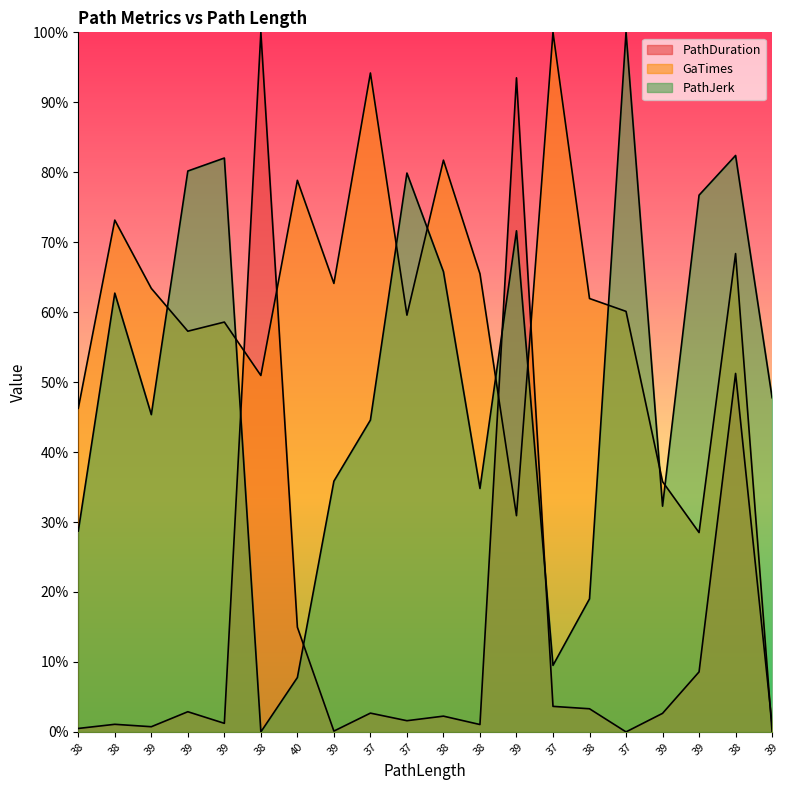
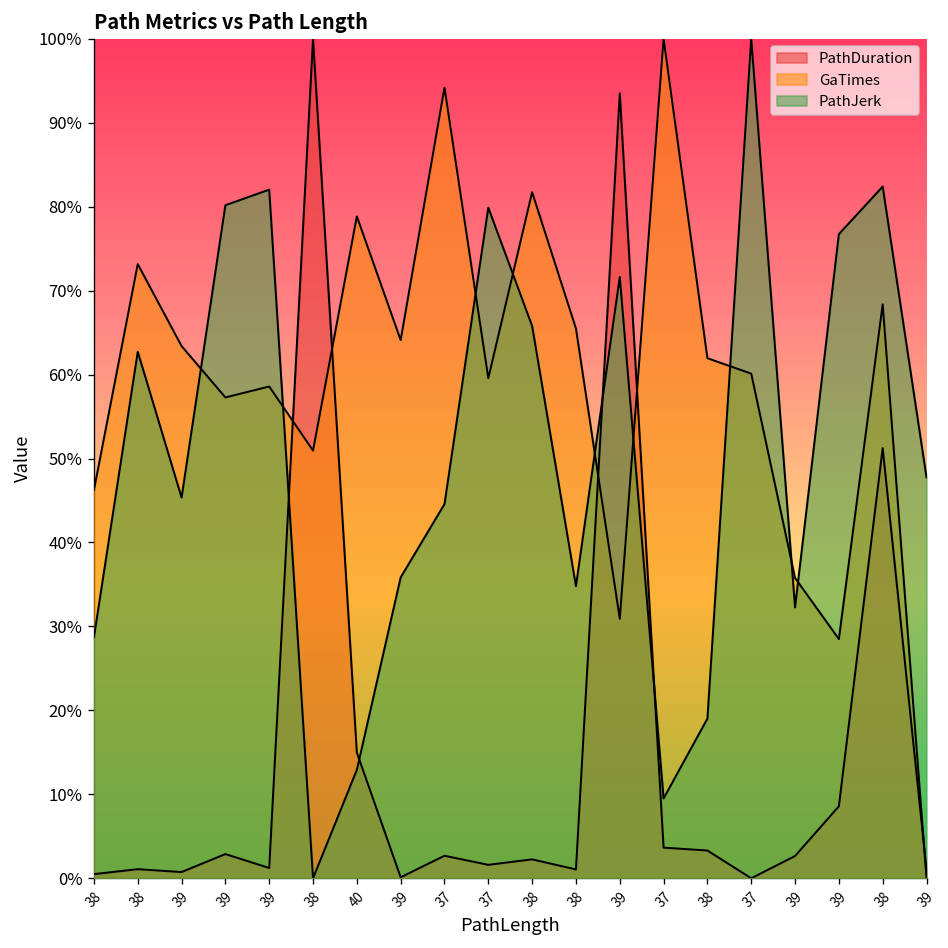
PathJerk, 40: 8% -> 13%
